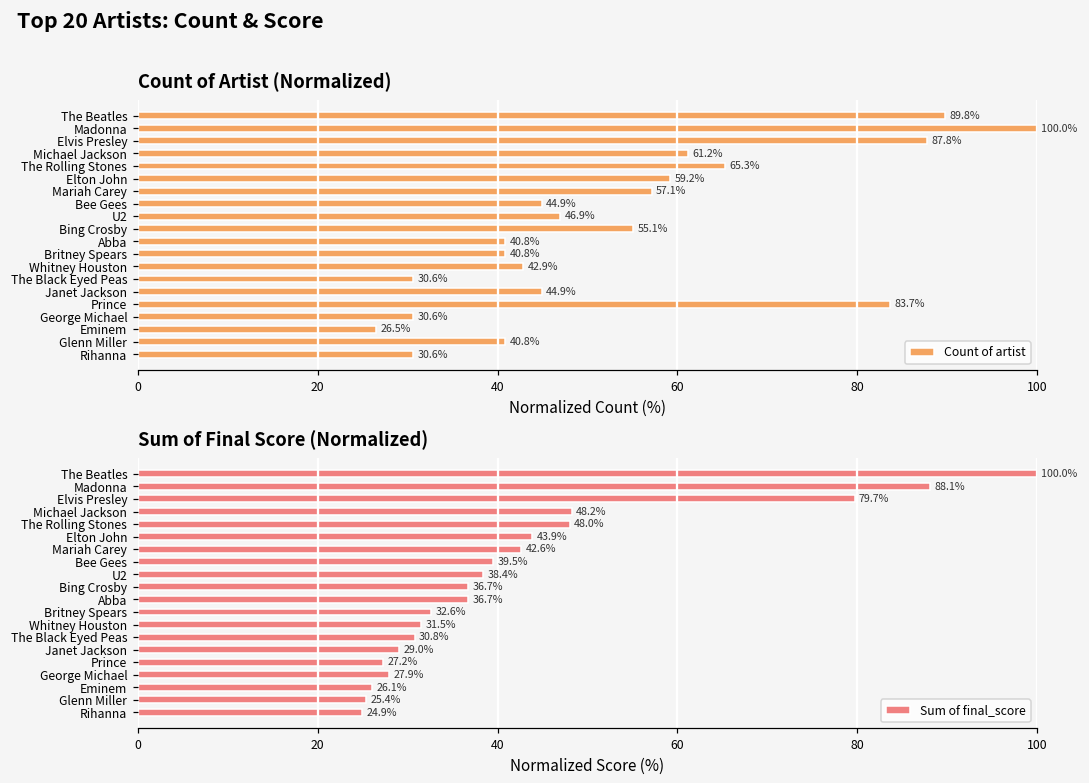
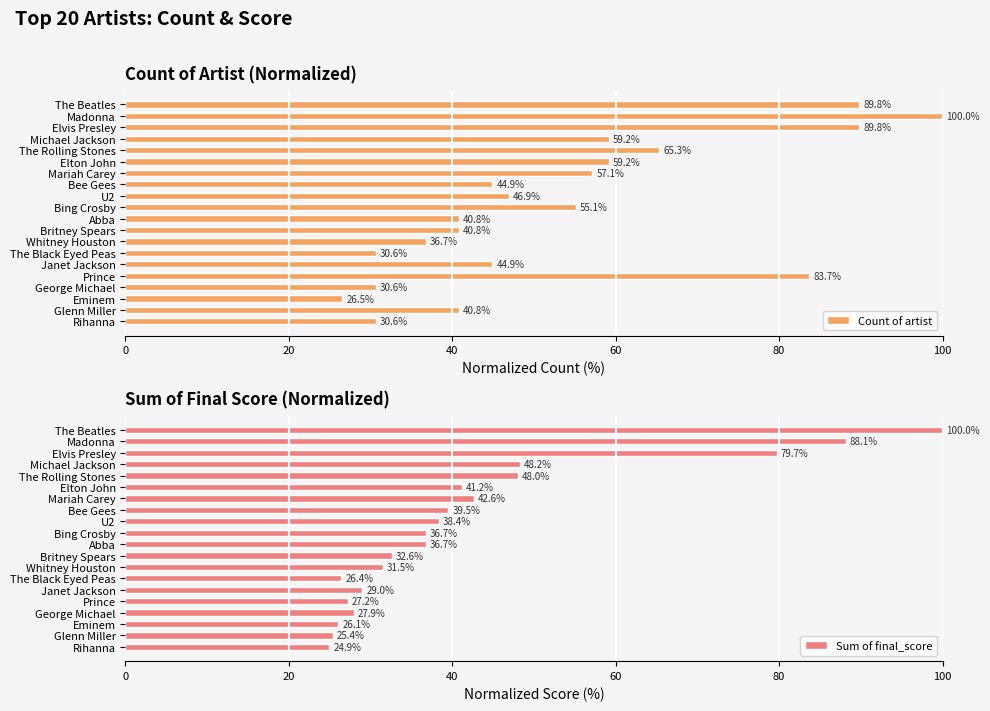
Count of Artist (Normalized), Elvis Presley: 87.8% -> 89.8%
Count of Artist (Normalized), Michael Jackson: 61.2% -> 59.2%
Count of Artist (Normalized), Whitney Houston: 42.9% -> 36.7%
Sum of Final Score (Normalized), Elton John: 43.9% -> 41.2%
Sum of Final Score (Normalized), The Black Eyed Peas: 30.8% -> 26.4%
